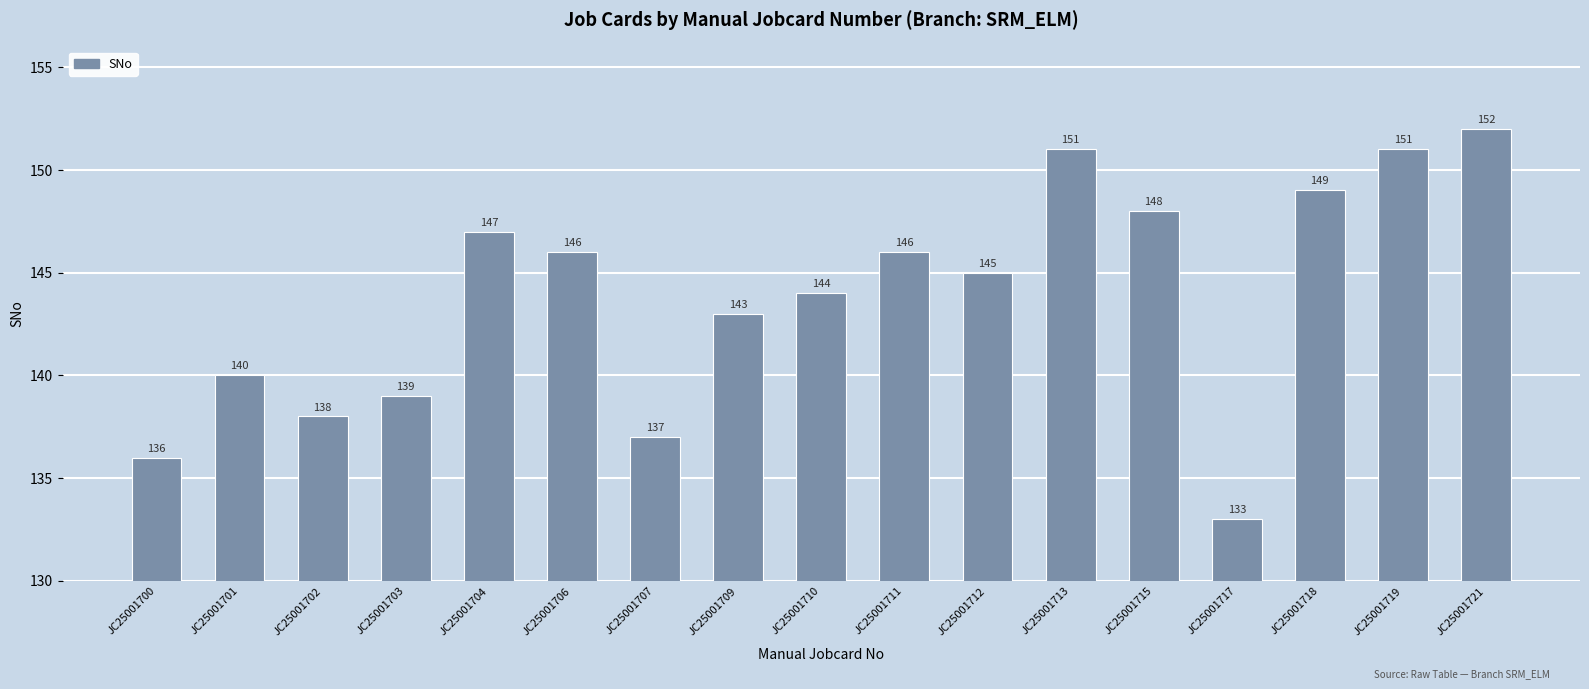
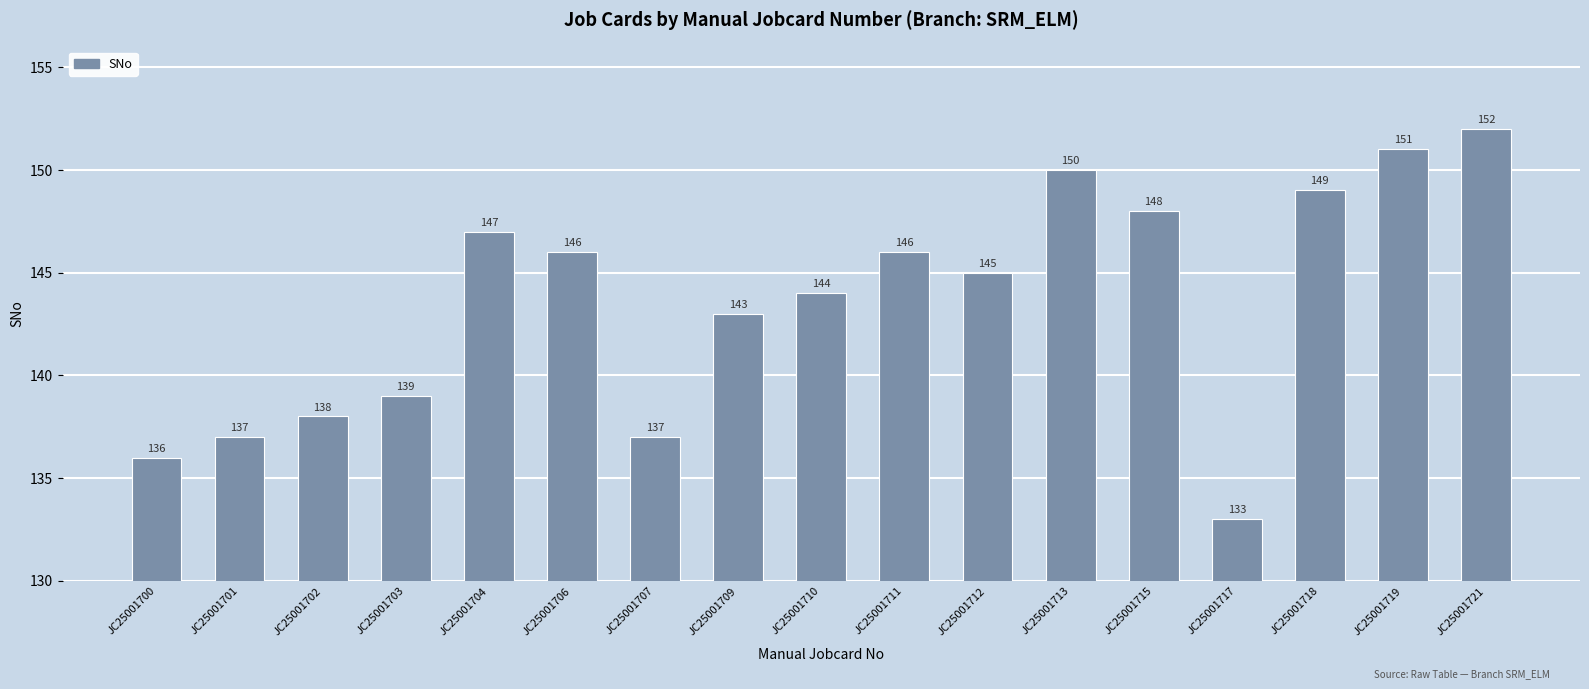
JC25001701: 140 -> 137
JC25001713: 151 -> 150
